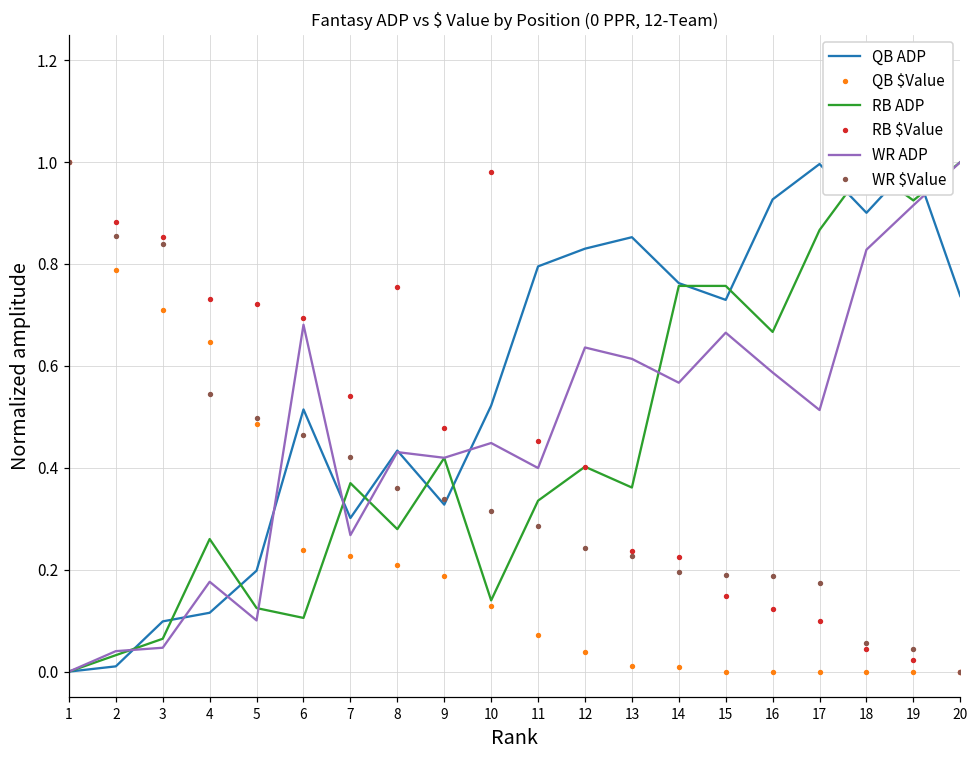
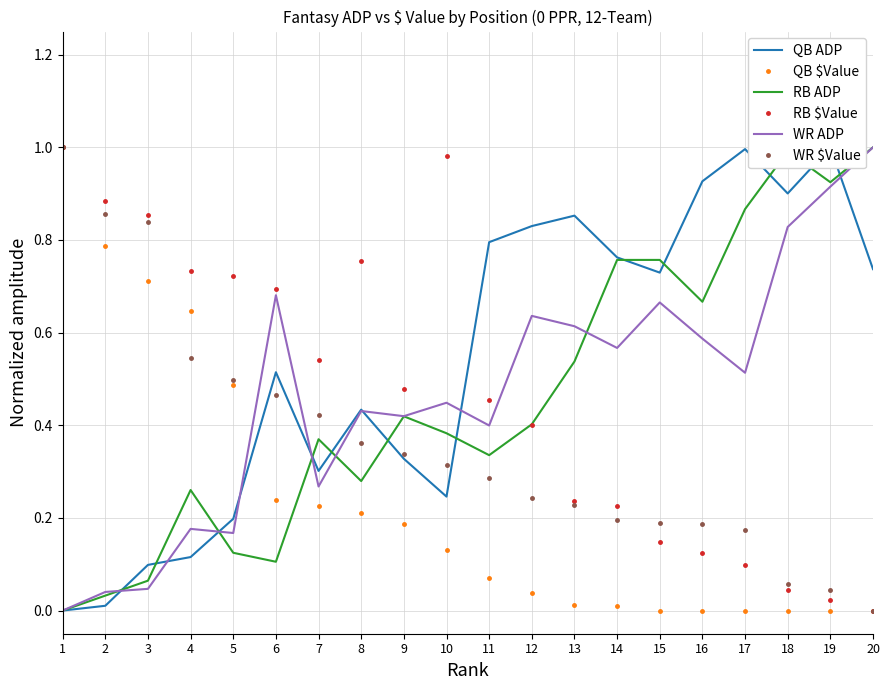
WR ADP, 5: 0.10 -> 0.17
QB ADP, 10: 0.52 -> 0.25
RB ADP, 10: 0.14 -> 0.38
RB ADP, 13: 0.36 -> 0.54
